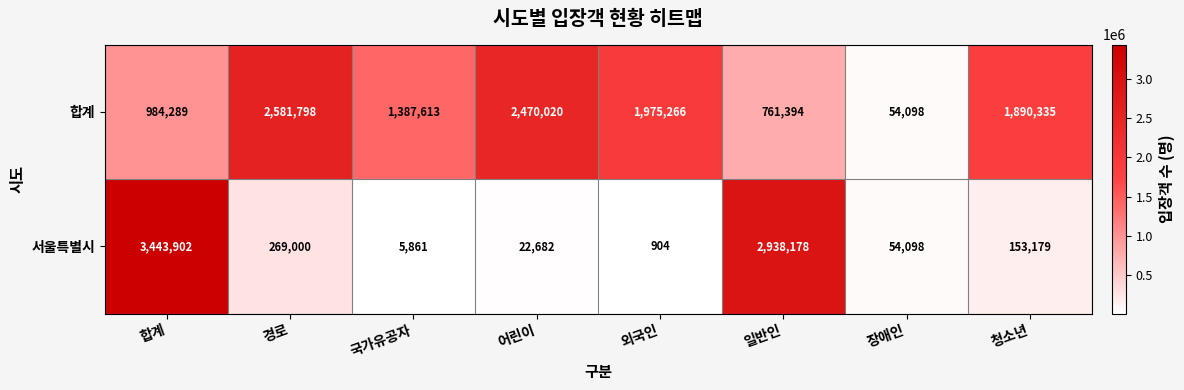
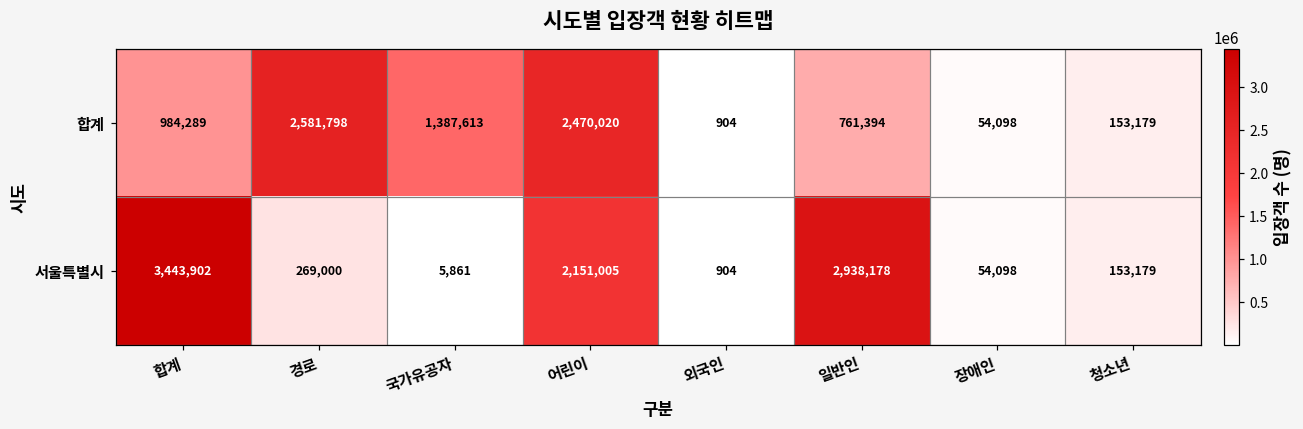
합계, 외국인: 1,975,266 -> 904
합계, 청소년: 1,890,335 -> 153,179
서울특별시, 어린이: 22,682 -> 2,151,005
